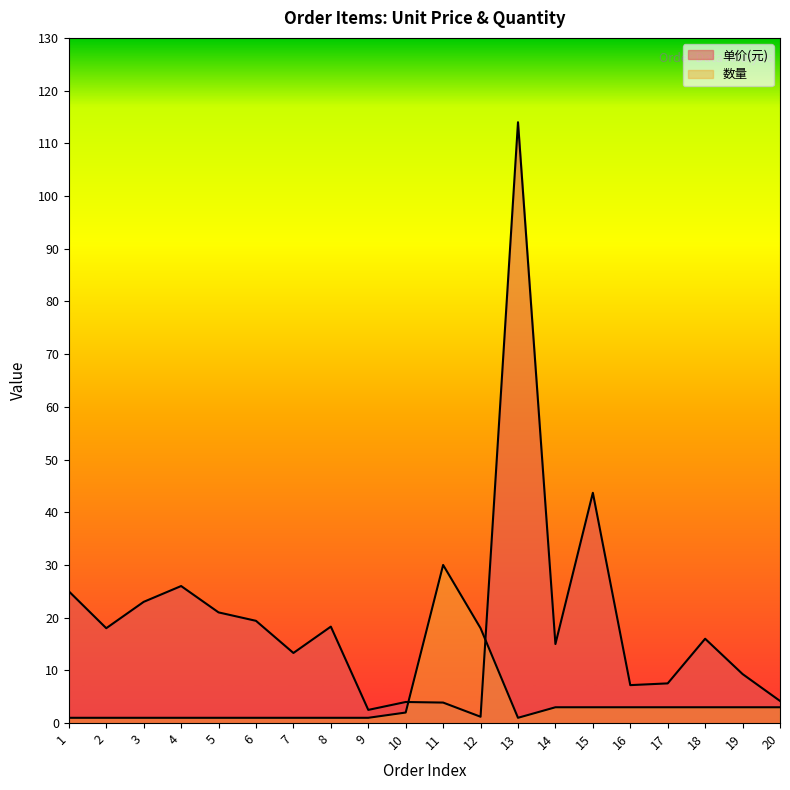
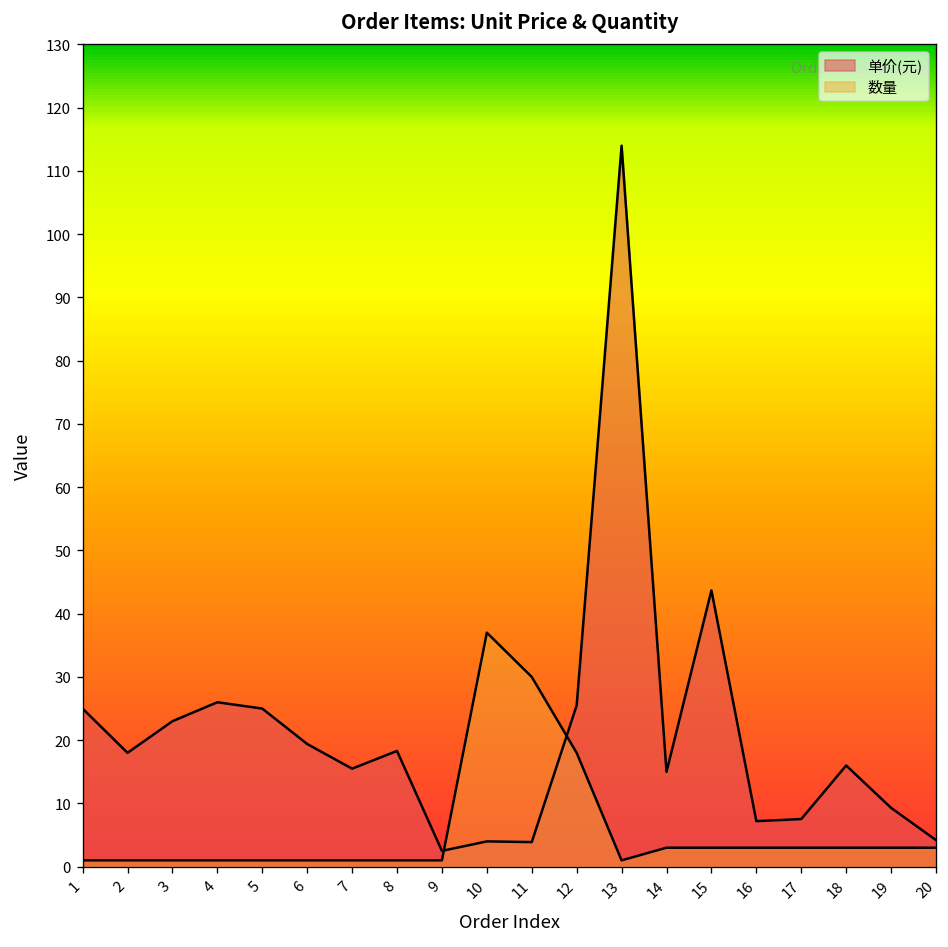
单价(元), 5: 21 -> 25
单价(元), 7: 13 -> 16
数量, 10: 2 -> 37
单价(元), 12: 1 -> 26
